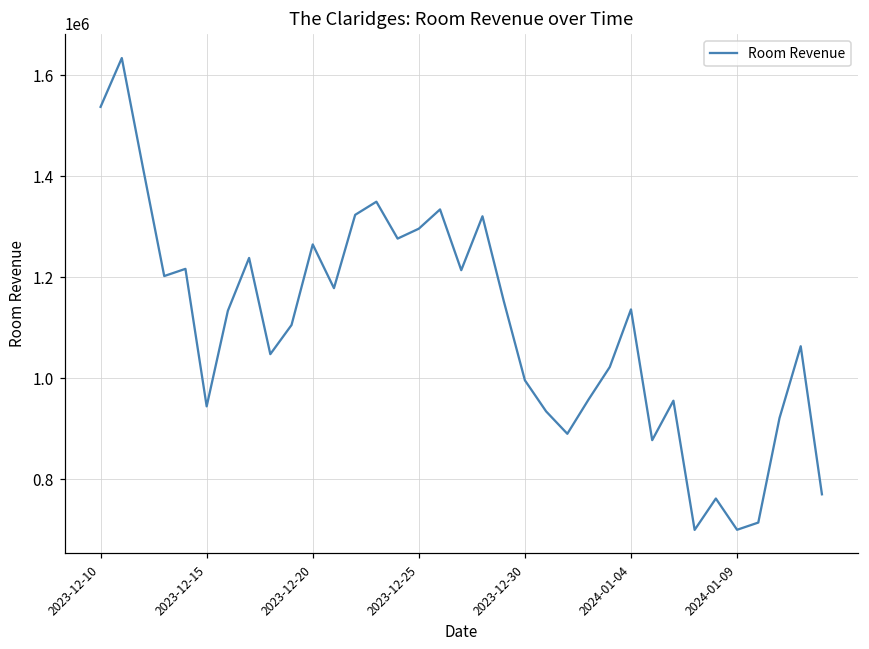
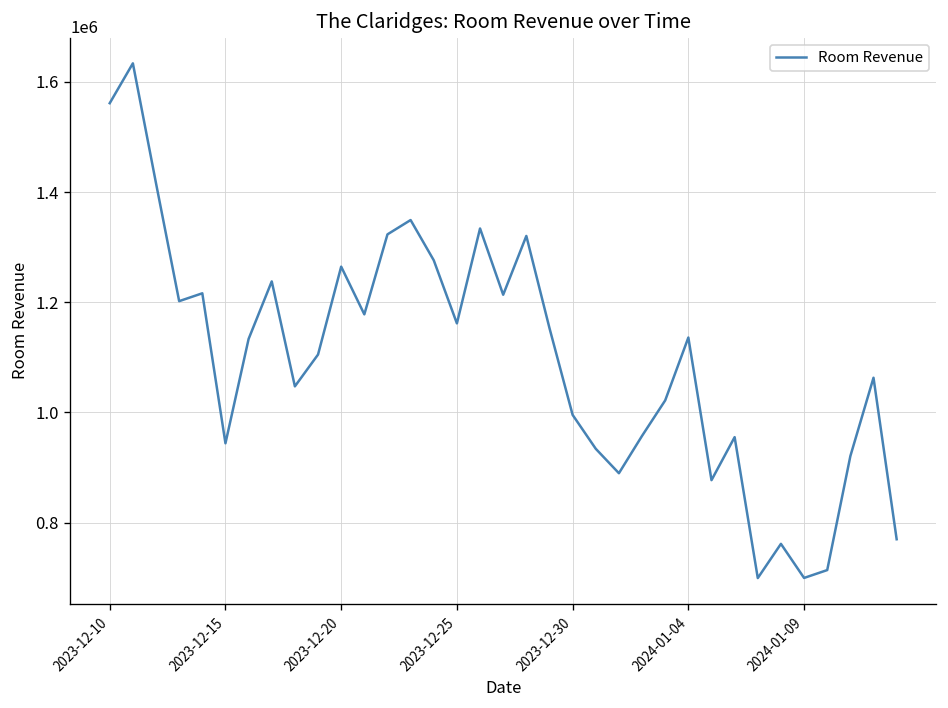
2023-12-10: 1540000 -> 1560000
2023-12-25: 1300000 -> 1160000
